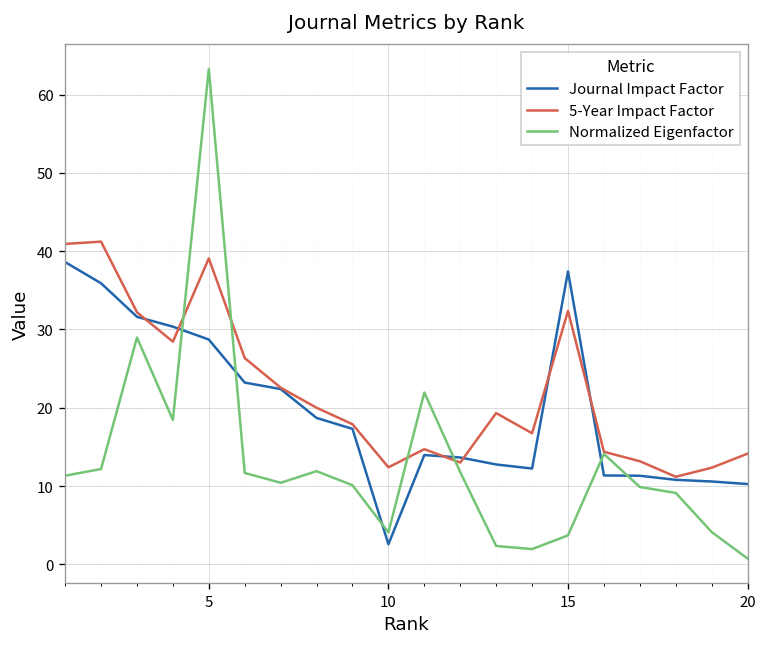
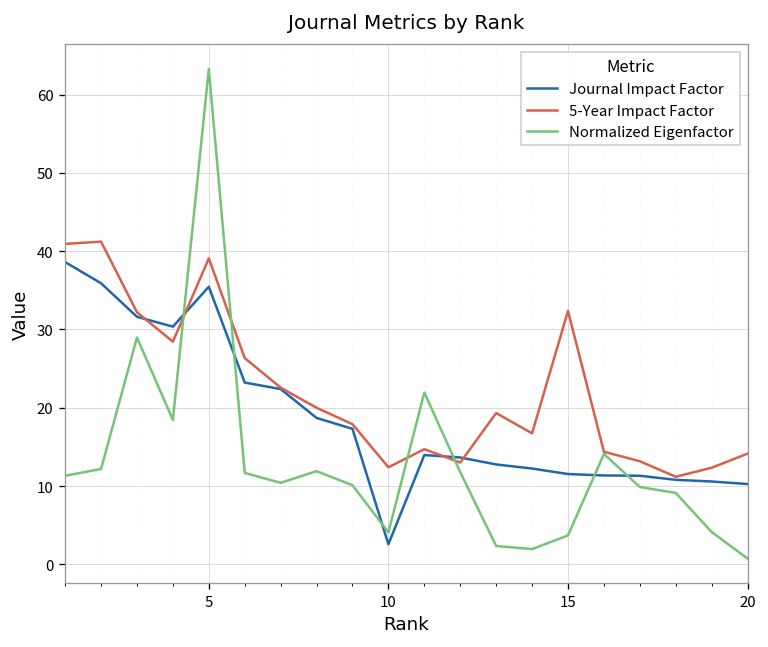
Journal Impact Factor, 5: 29 -> 35
Journal Impact Factor, 15: 37 -> 12
